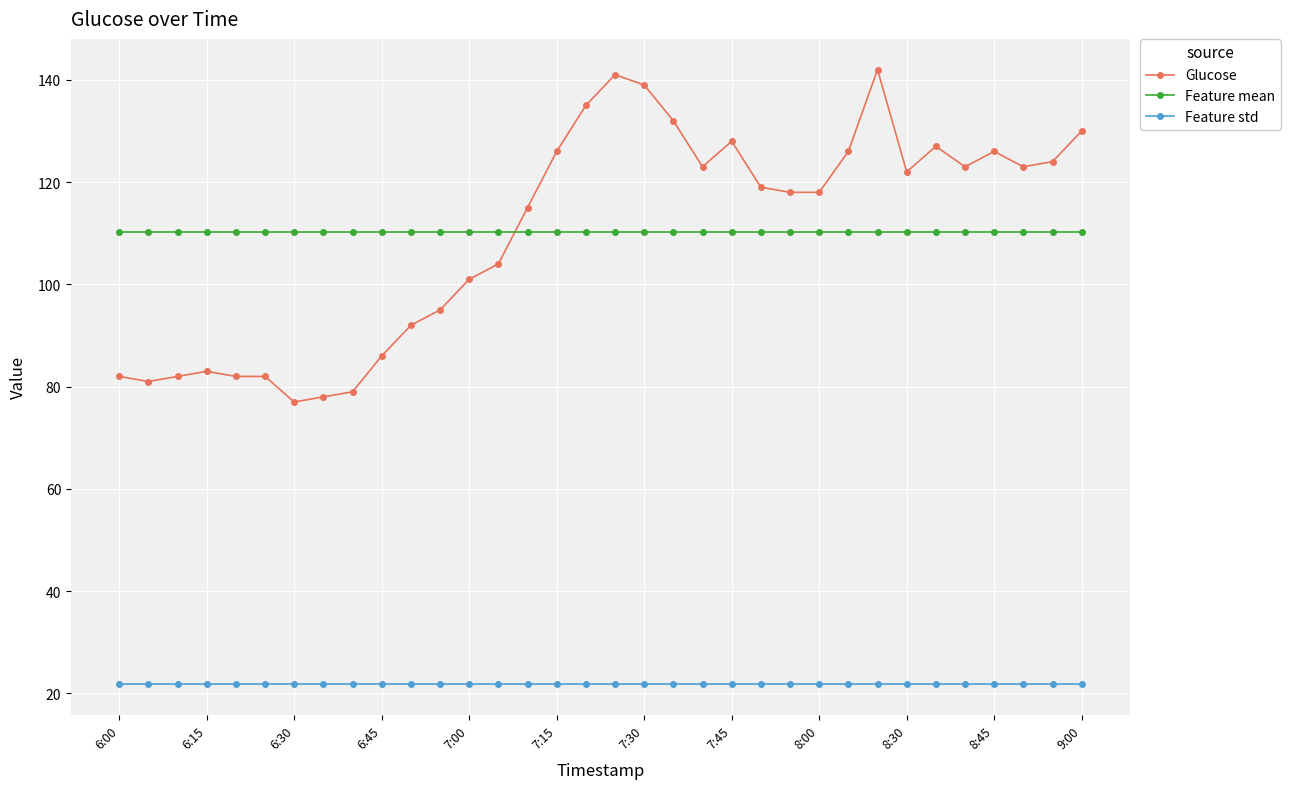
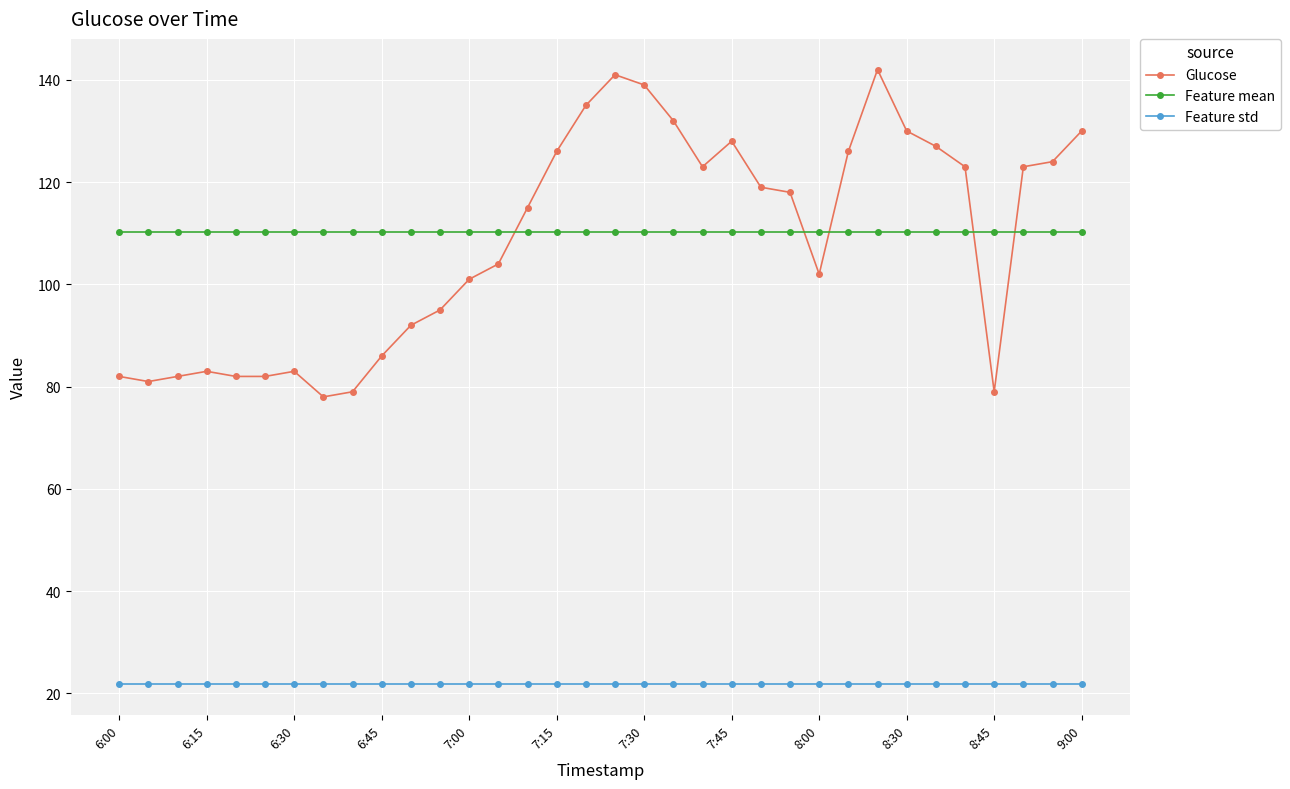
Glucose, 6:30: 77 -> 83
Glucose, 8:00: 118 -> 102
Glucose, 8:30: 122 -> 130
Glucose, 8:45: 126 -> 79
